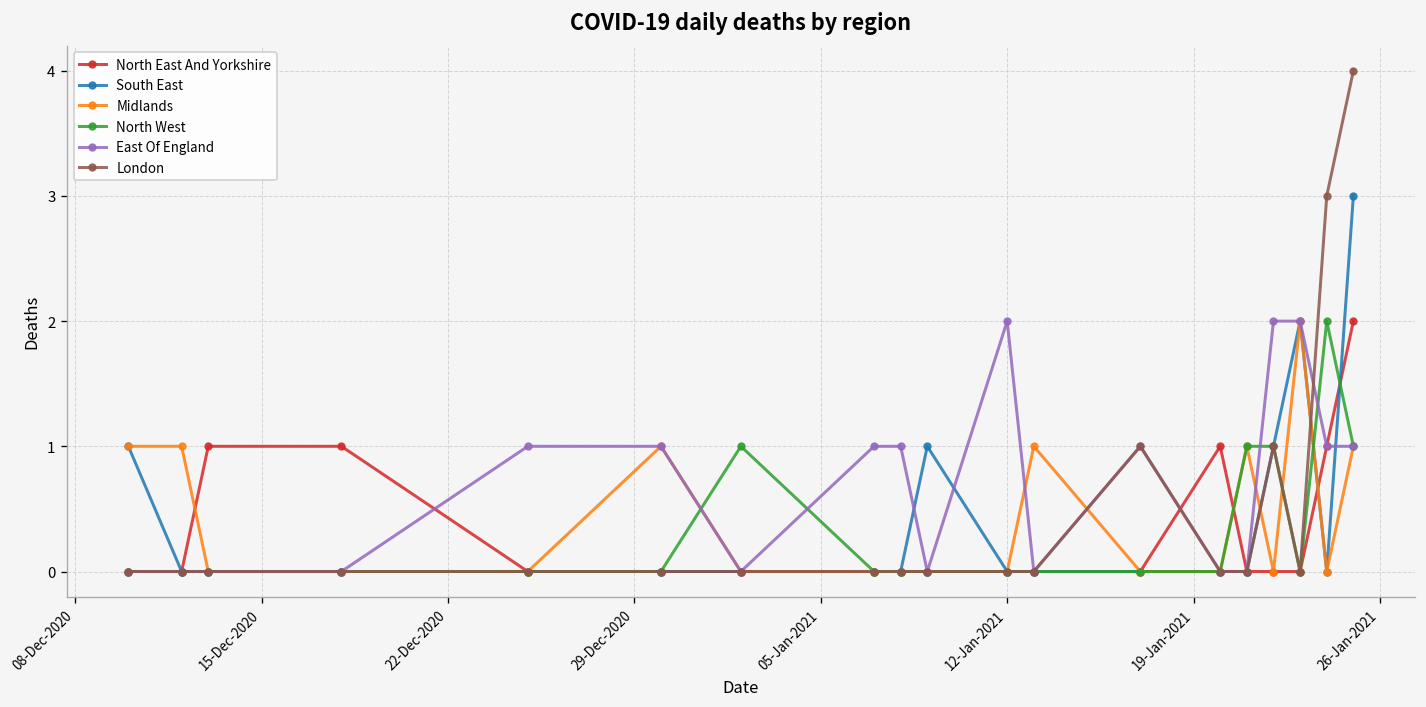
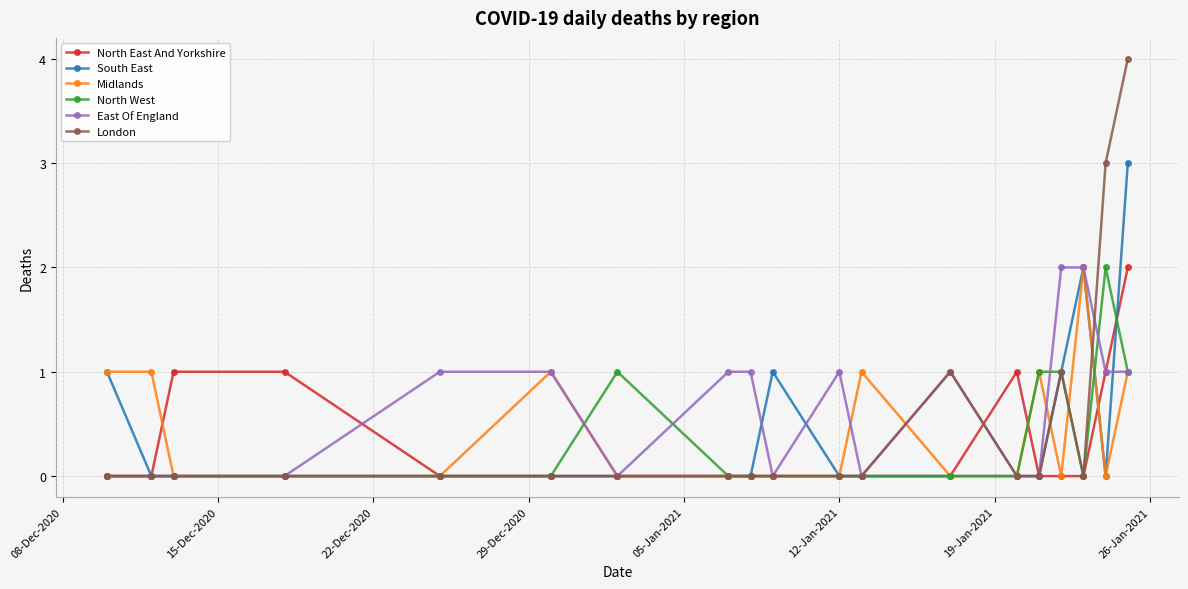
East Of England, 12-Jan-2021: 2 -> 1
